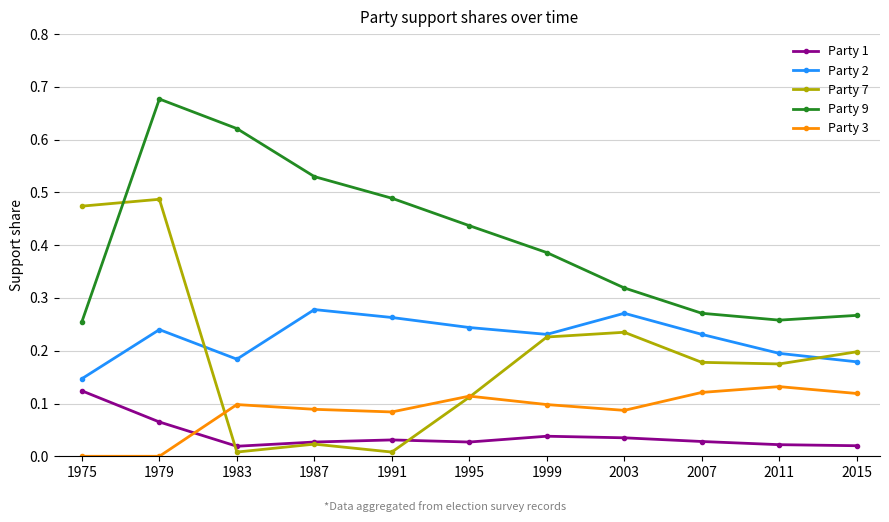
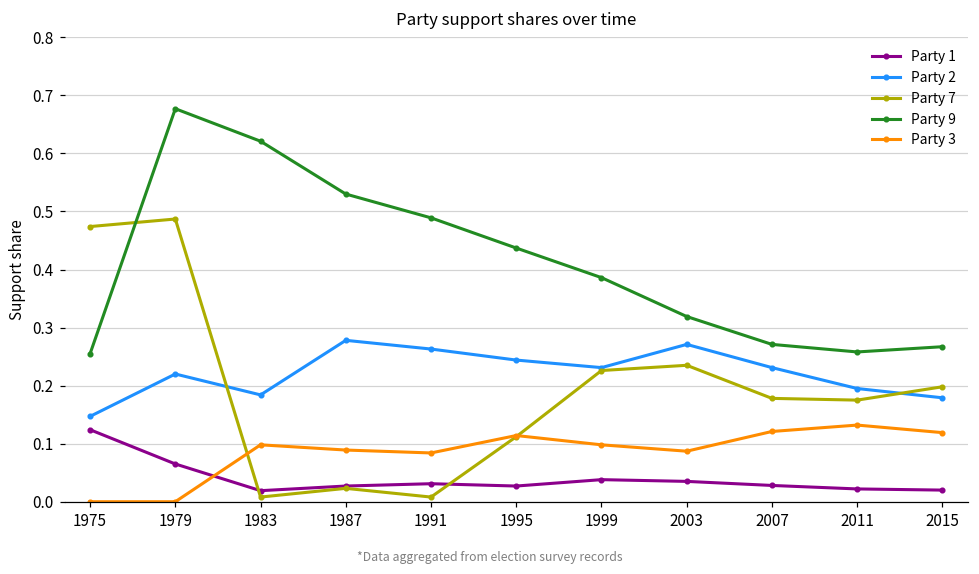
Party 2, 1979: 0.24 -> 0.22
